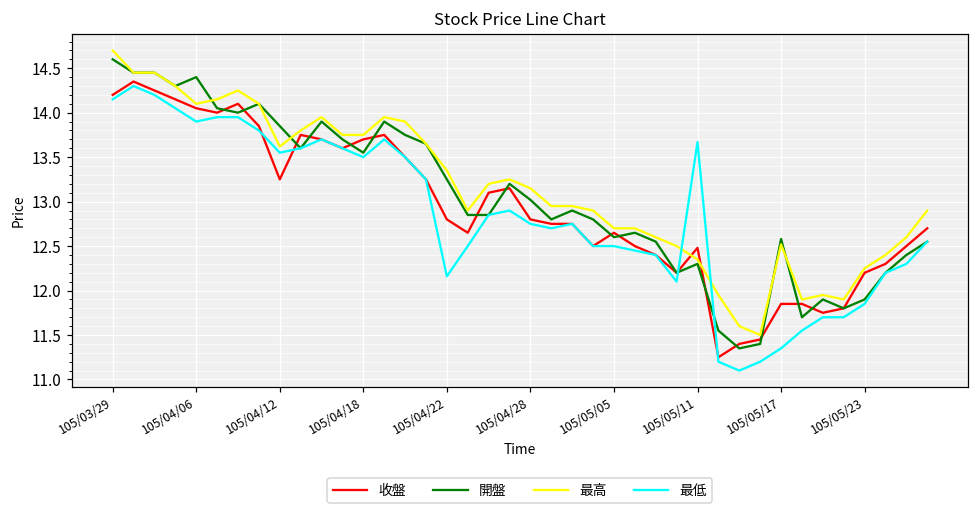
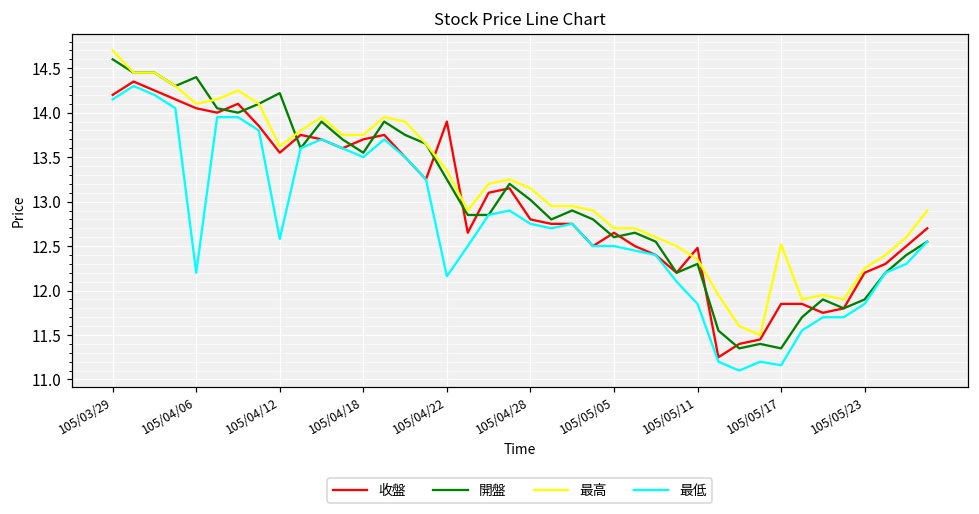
最低, 105/04/06: 13.9 -> 12.2
收盤, 105/04/12: 13.3 -> 13.6
開盤, 105/04/12: 13.9 -> 14.2
最低, 105/04/12: 13.6 -> 12.6
收盤, 105/04/22: 12.8 -> 13.9
最低, 105/05/11: 13.7 -> 11.9
開盤, 105/05/17: 12.6 -> 11.4
最低, 105/05/17: 11.4 -> 11.2
